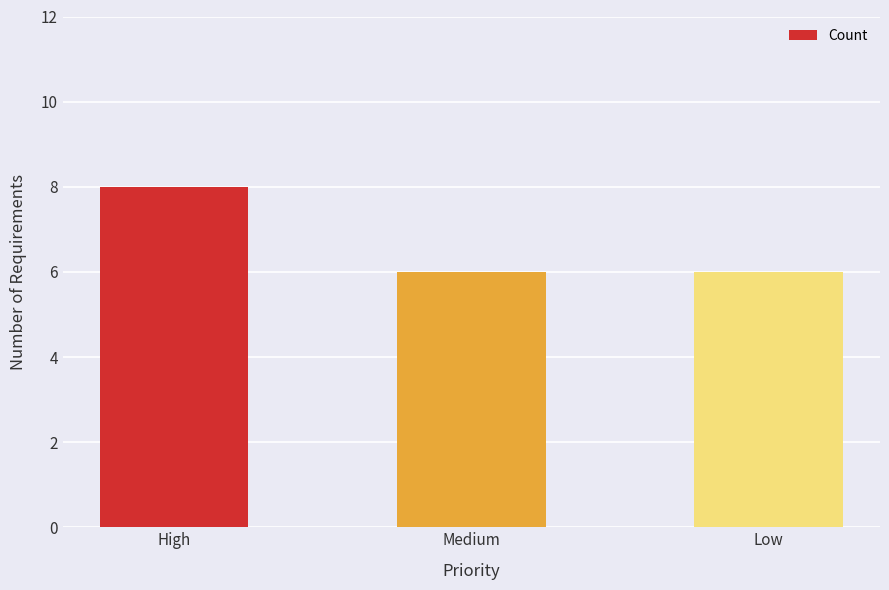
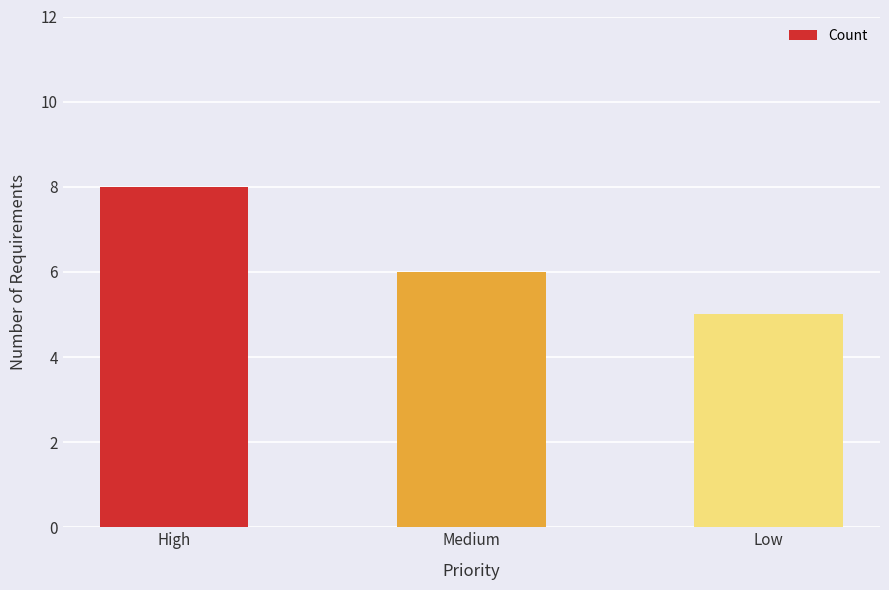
Low: 6 -> 5
